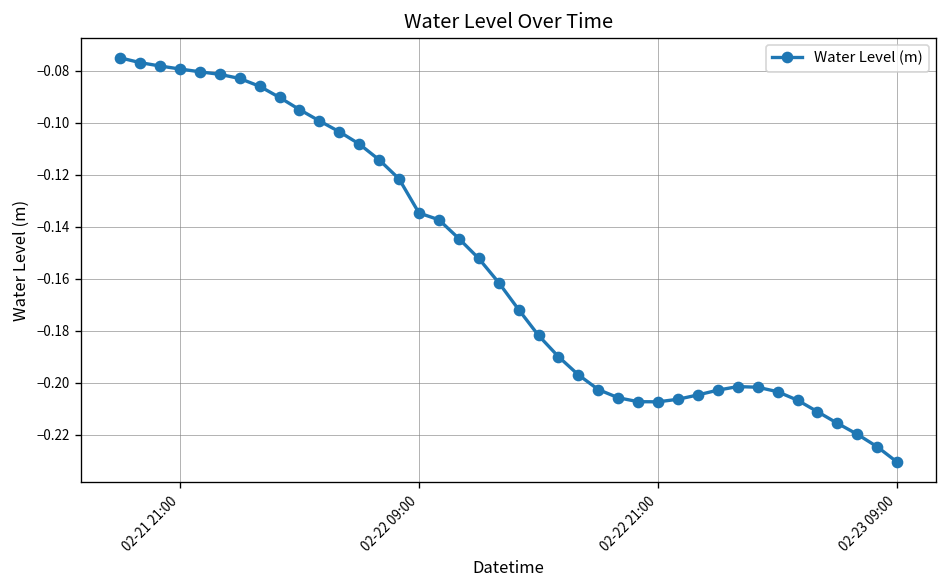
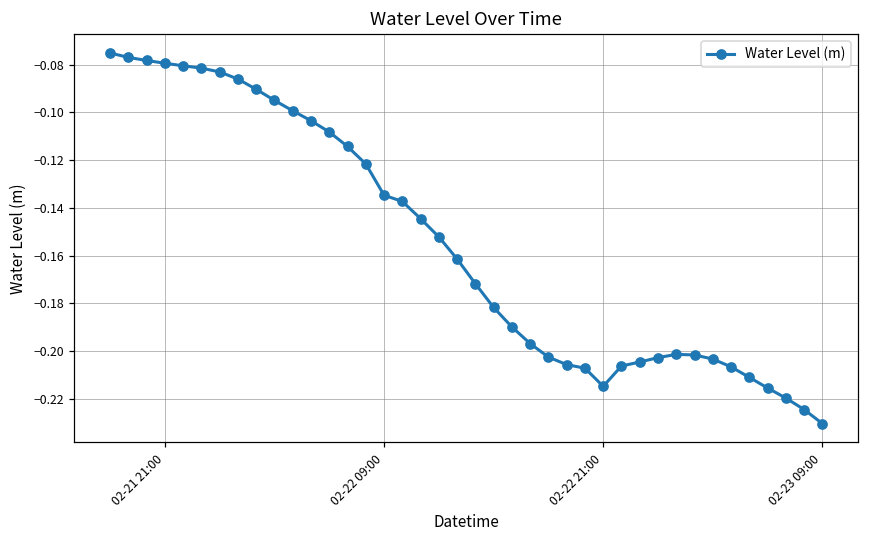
02-22 21:00: -0.207 -> -0.215
